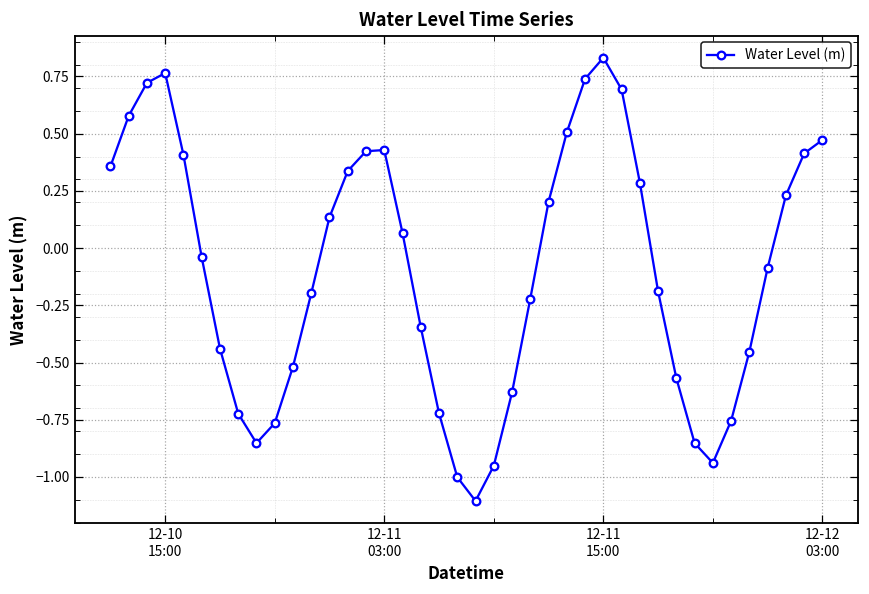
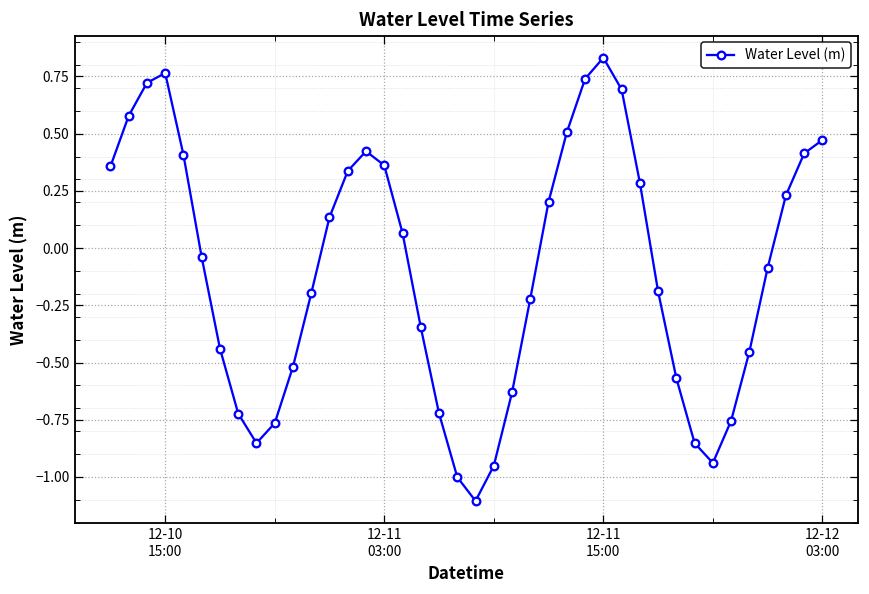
12-11 03:00: 0.43 -> 0.36
